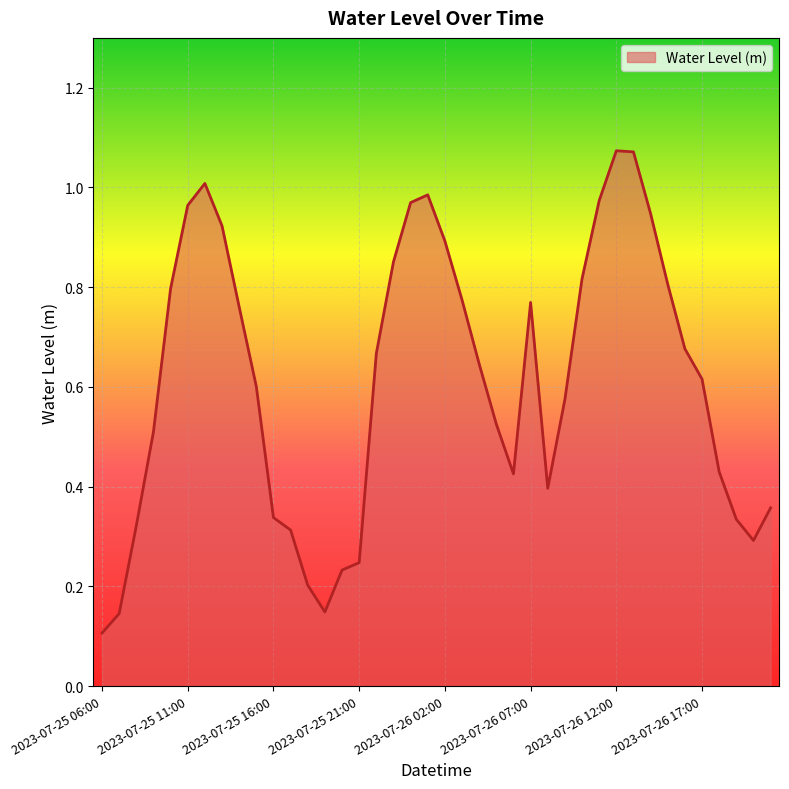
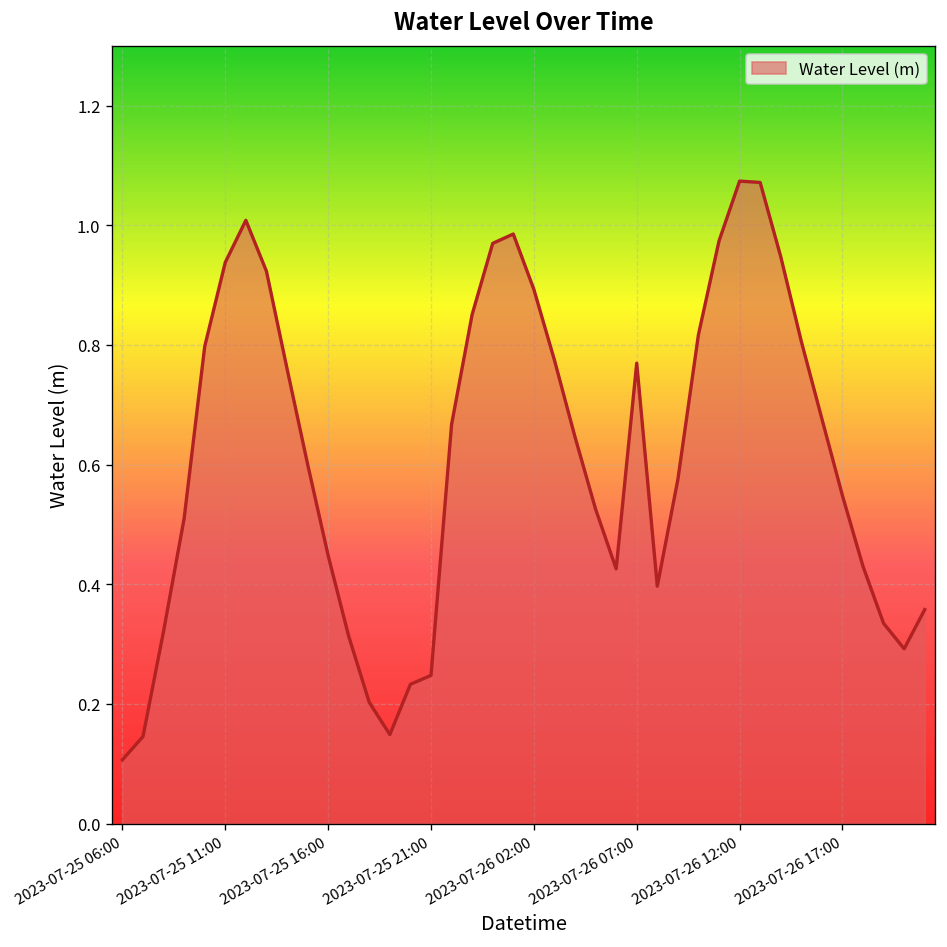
2023-07-25 11:00: 0.96 -> 0.94
2023-07-25 16:00: 0.34 -> 0.45
2023-07-26 17:00: 0.62 -> 0.55
